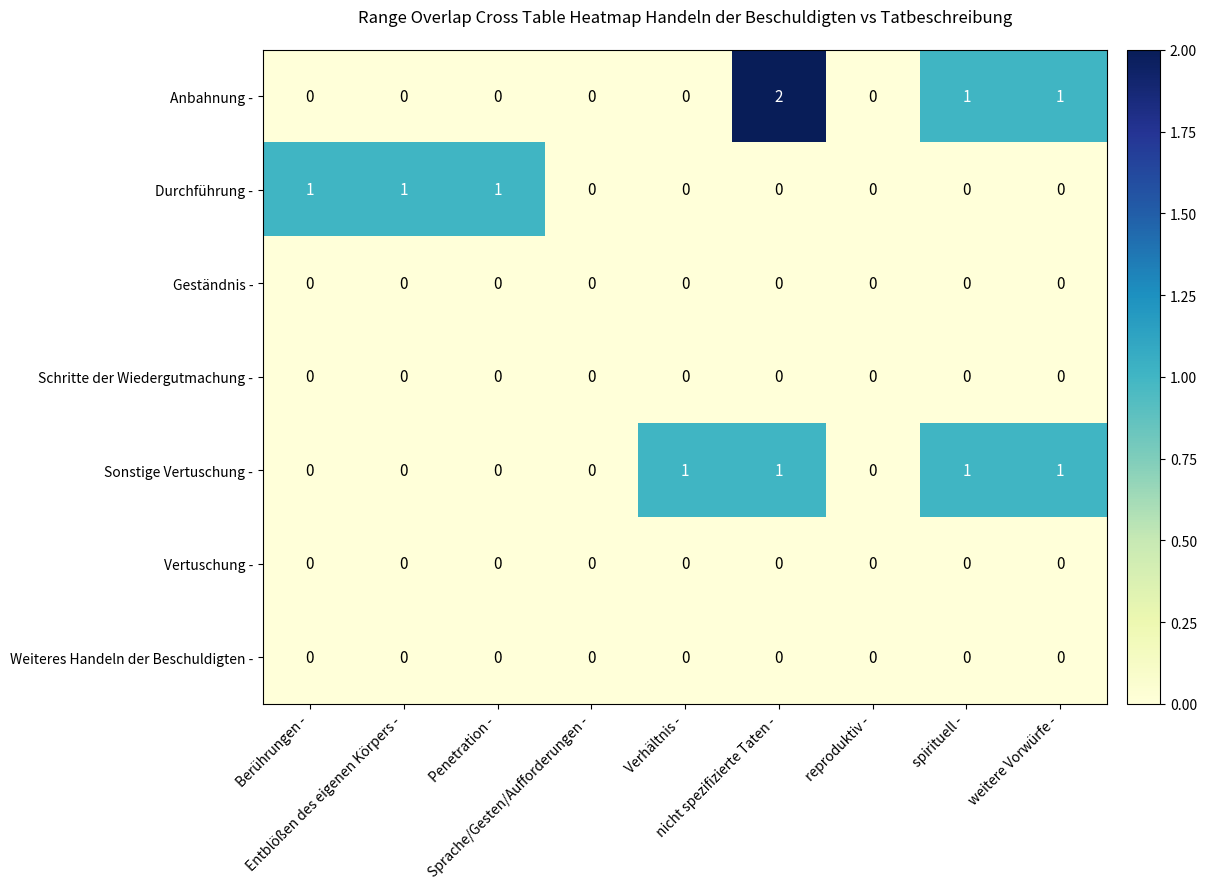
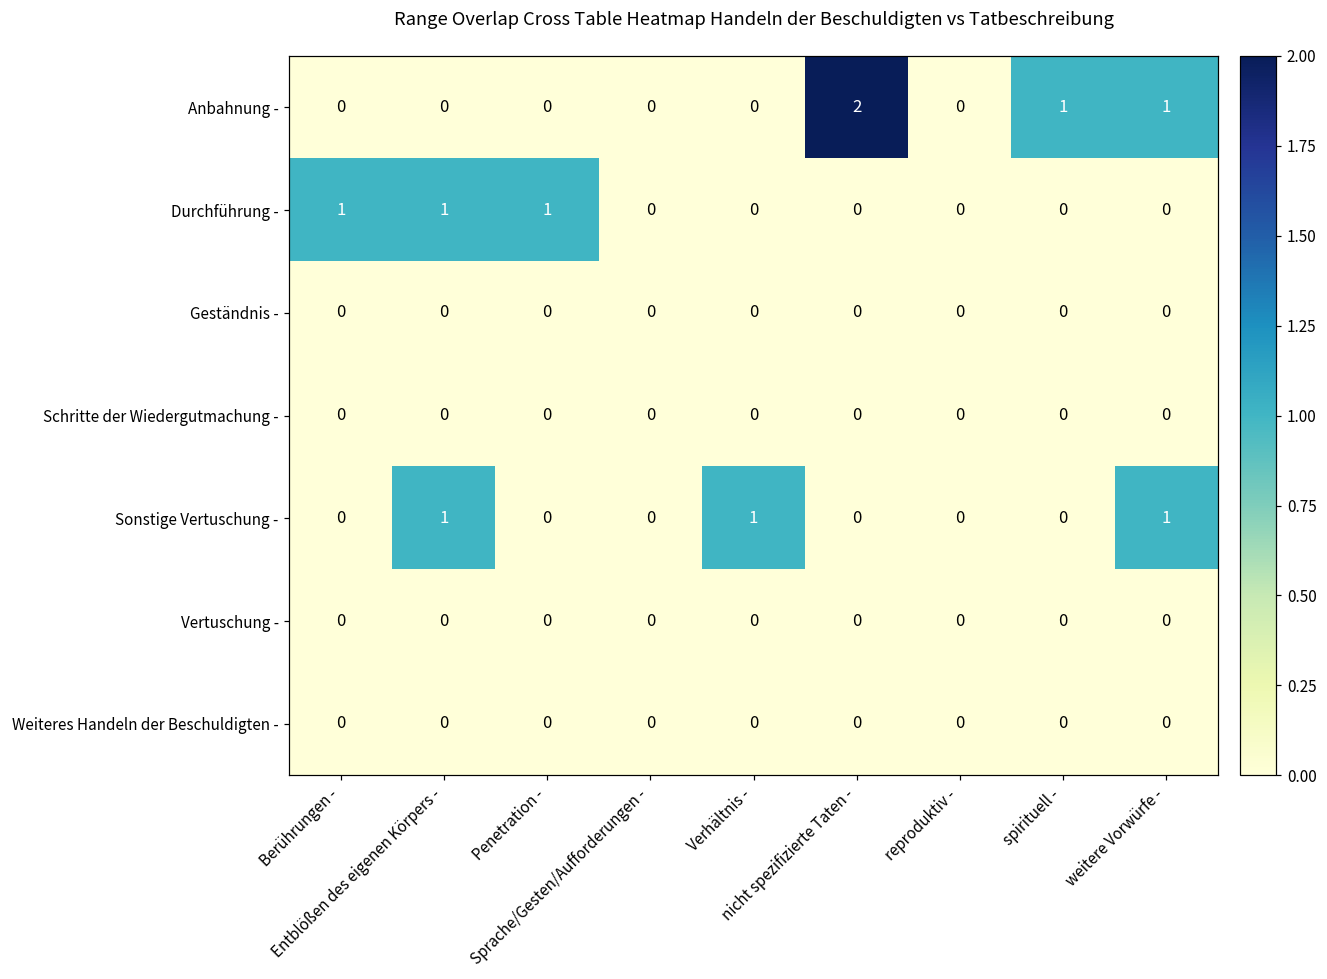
Sonstige Vertuschung -, Entblößen des eigenen Körpers -: 0 -> 1
Sonstige Vertuschung -, nicht spezifizierte Taten -: 1 -> 0
Sonstige Vertuschung -, spirituell -: 1 -> 0
